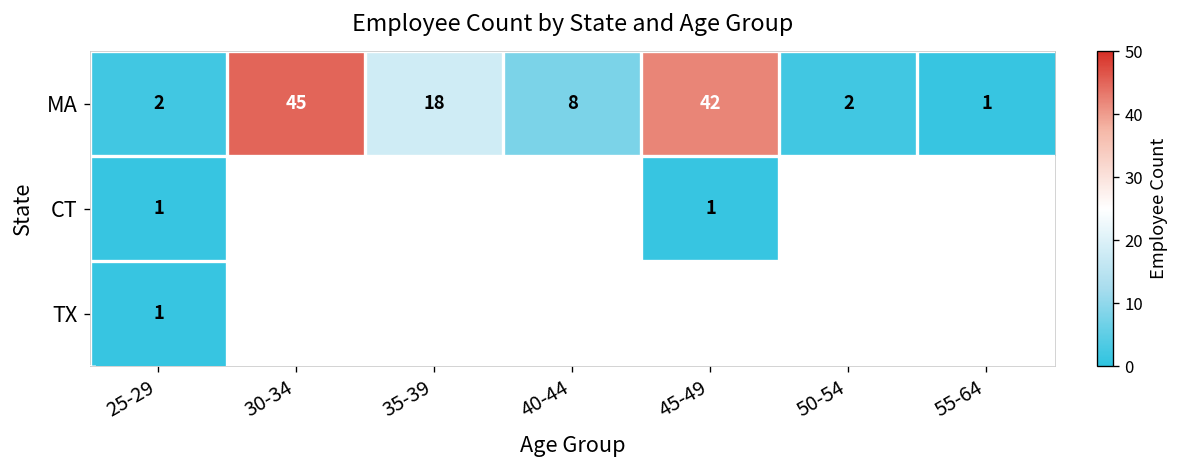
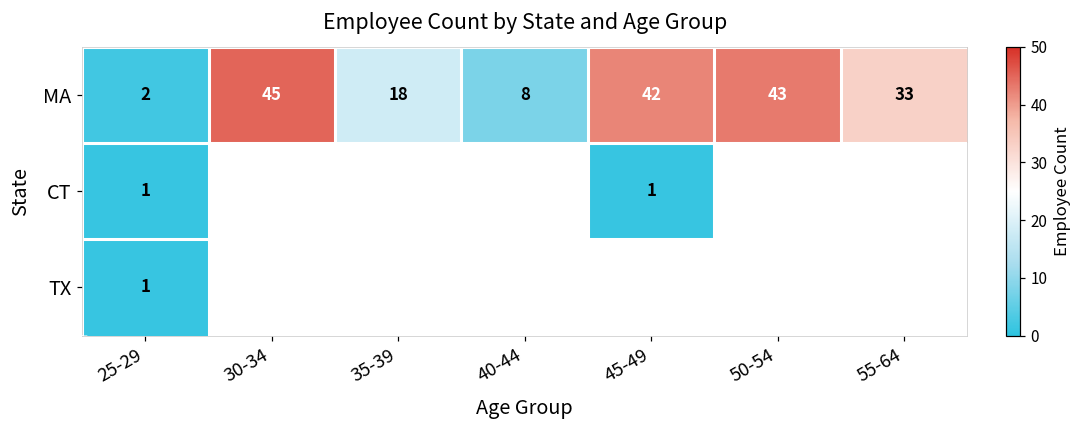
MA, 50-54: 2 -> 43
MA, 55-64: 1 -> 33
